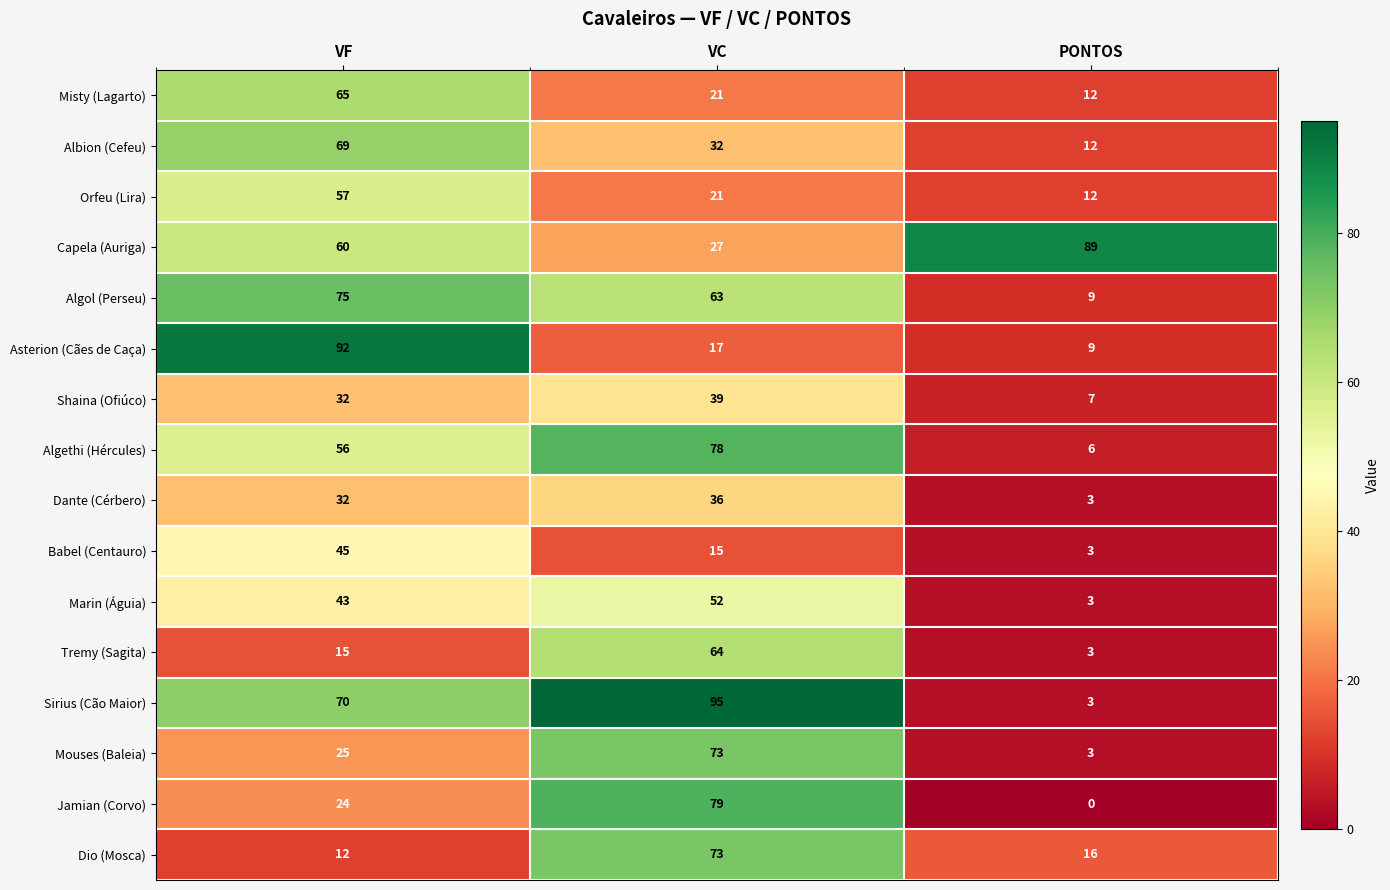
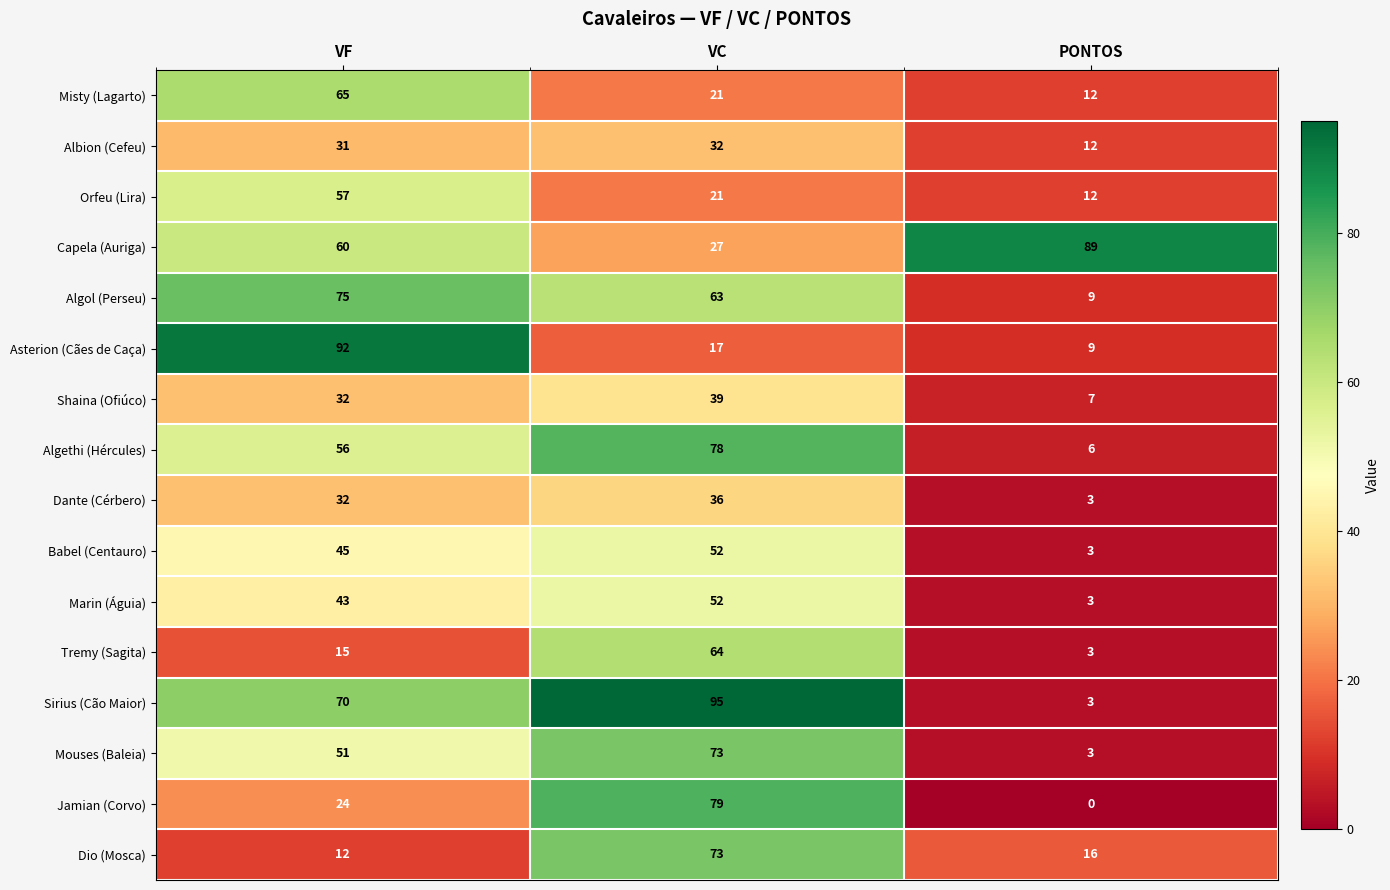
Albion (Cefeu), VF: 69 -> 31
Babel (Centauro), VC: 15 -> 52
Mouses (Baleia), VF: 25 -> 51
